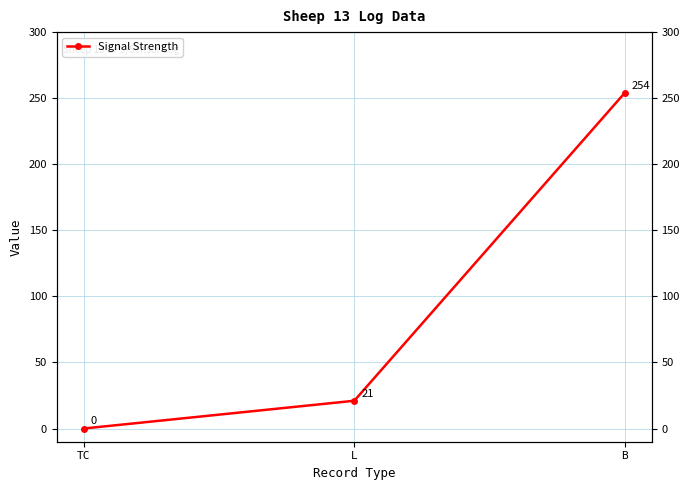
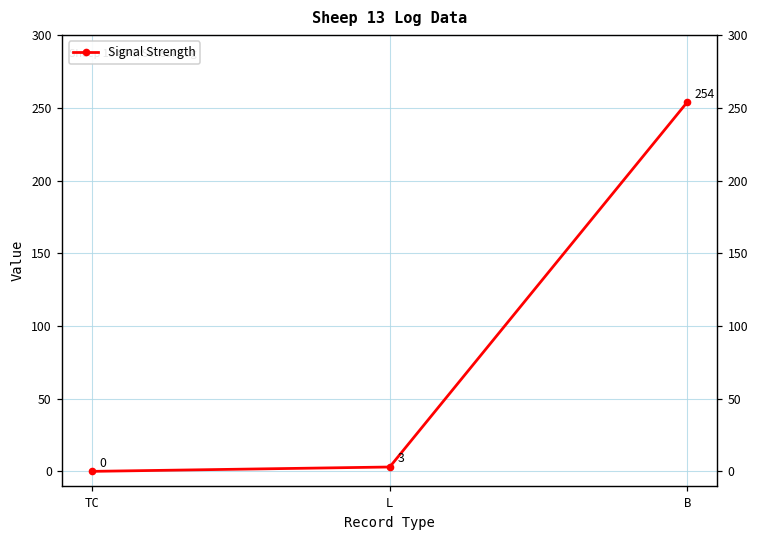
L: 21 -> 3
